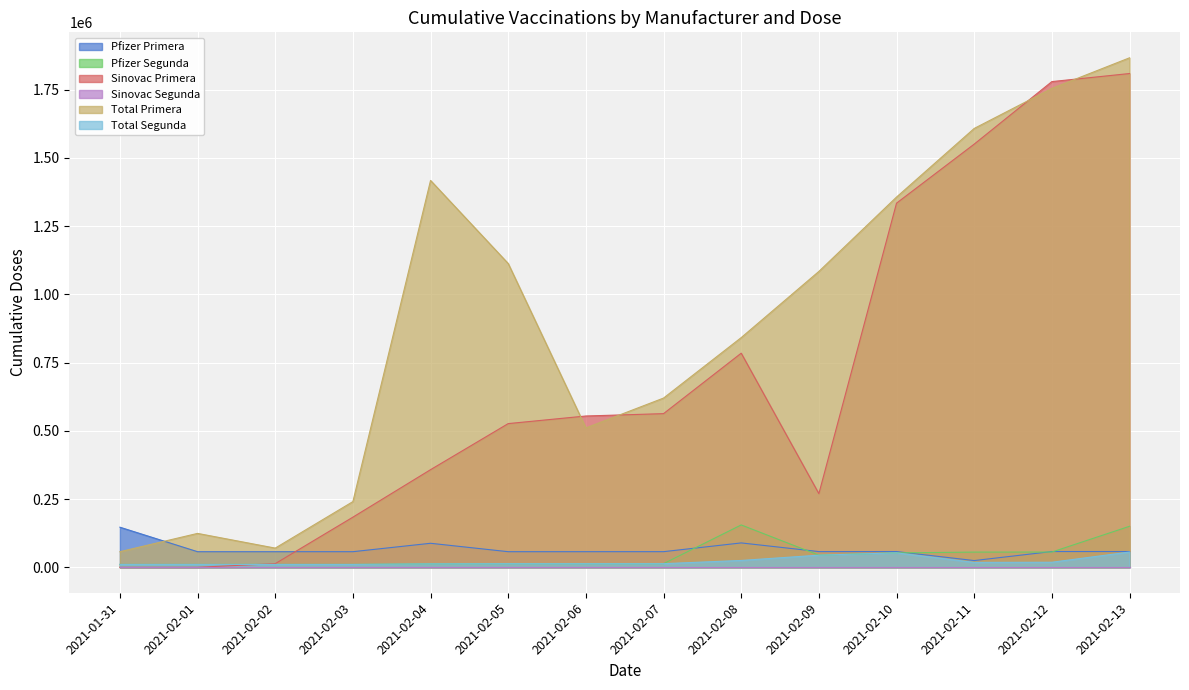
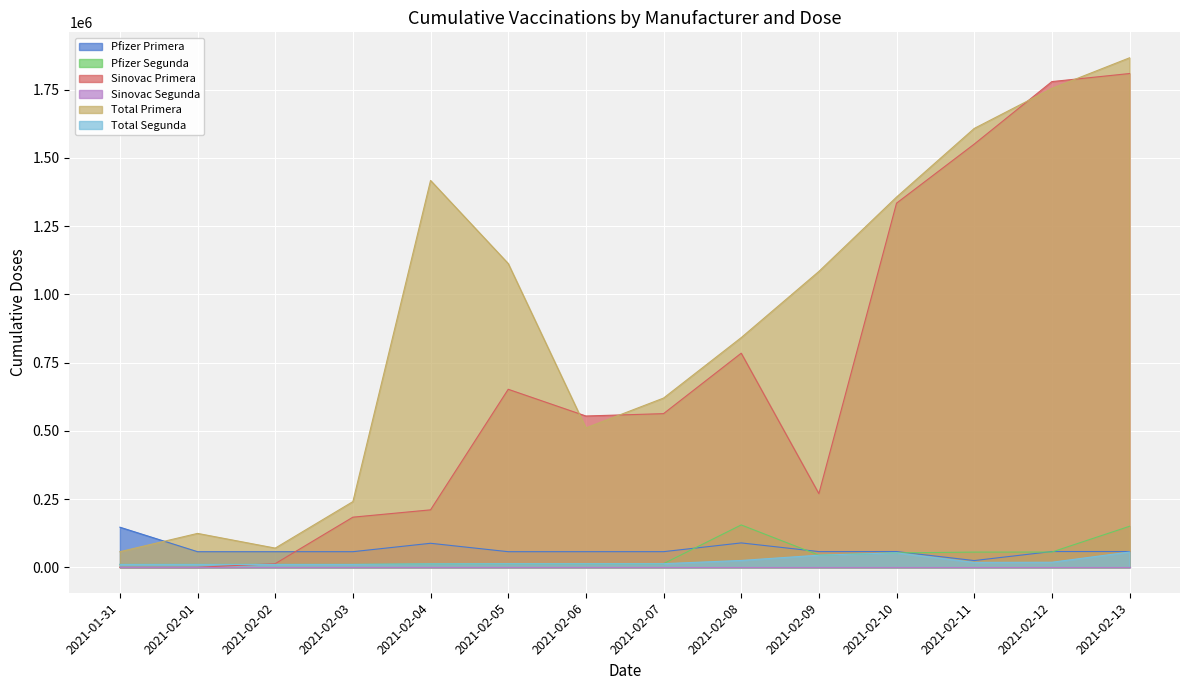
Sinovac Primera, 2021-02-04: 360000 -> 210000
Sinovac Primera, 2021-02-05: 530000 -> 650000
